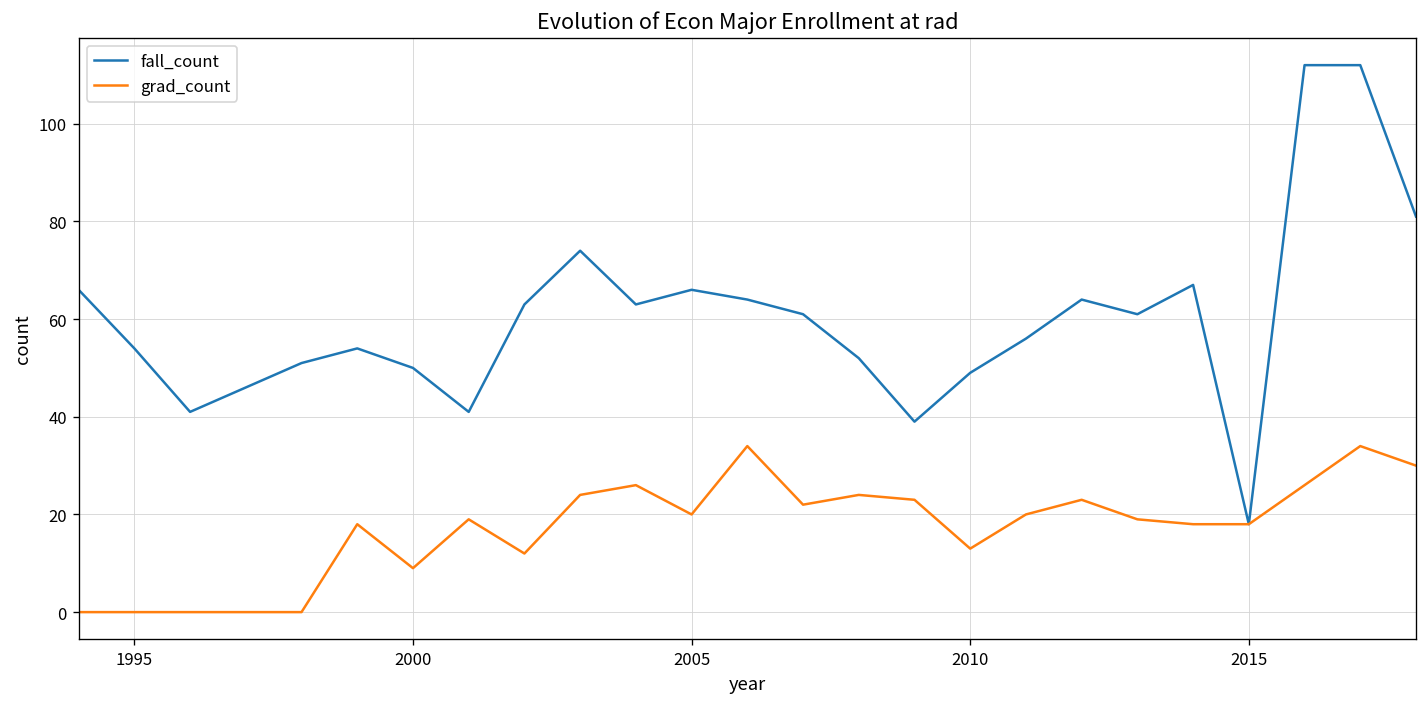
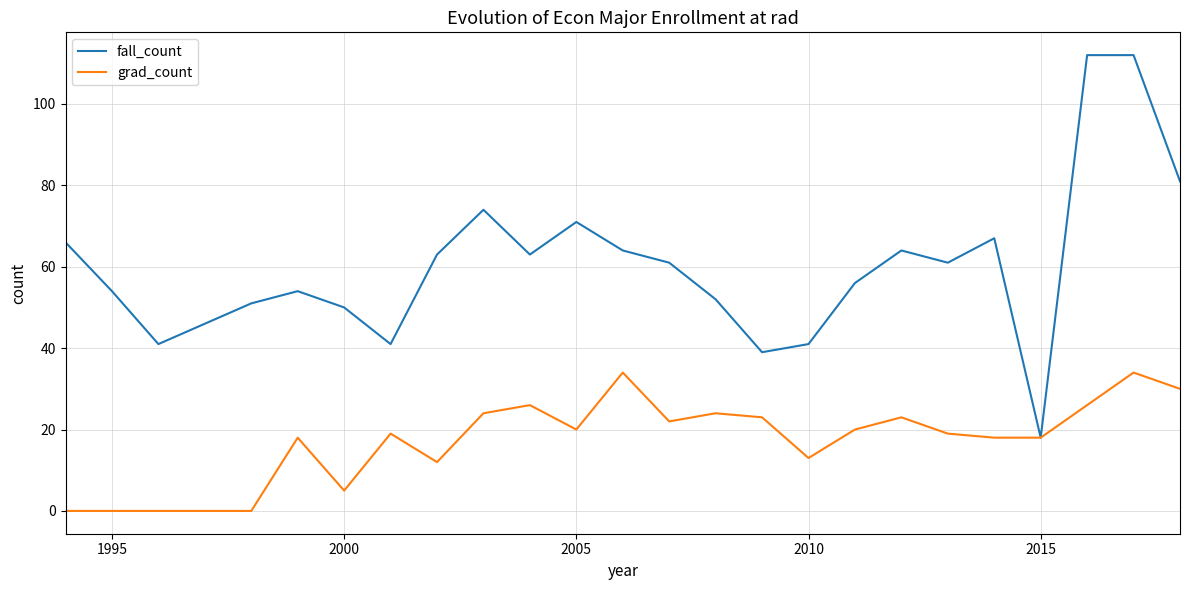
grad_count, 2000: 9 -> 5
fall_count, 2005: 66 -> 71
fall_count, 2010: 49 -> 41
